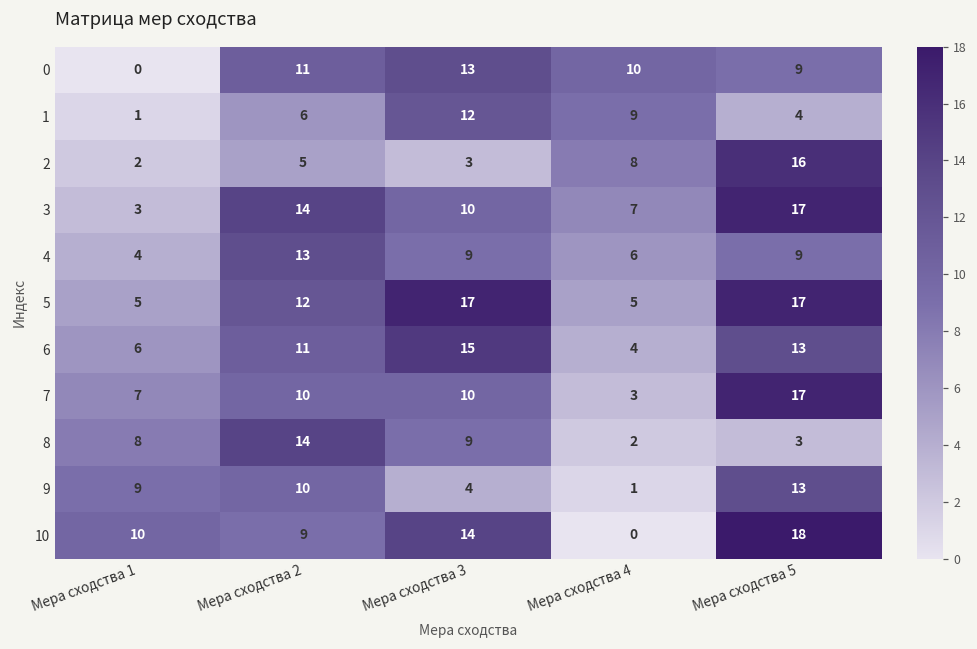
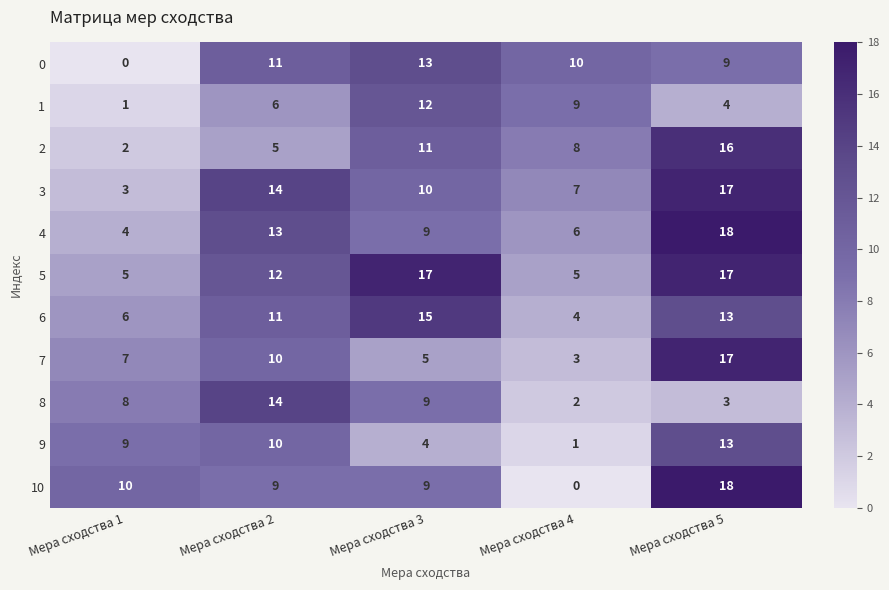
2, Мера сходства 3: 3 -> 11
4, Мера сходства 5: 9 -> 18
7, Мера сходства 3: 10 -> 5
10, Мера сходства 3: 14 -> 9
